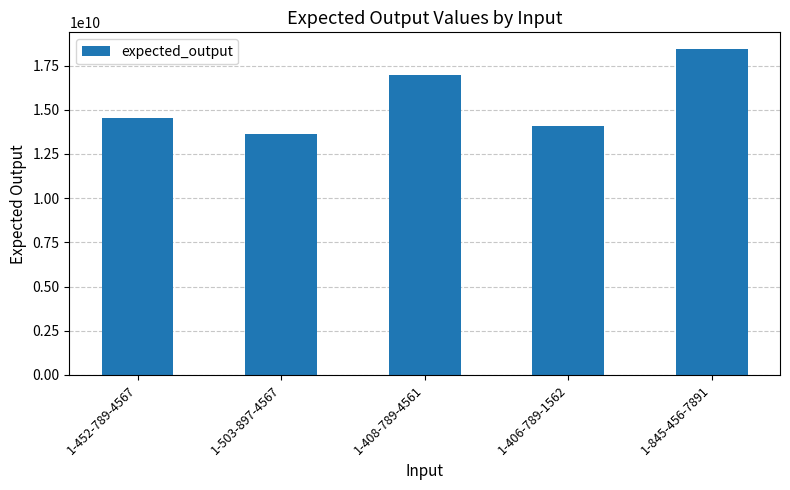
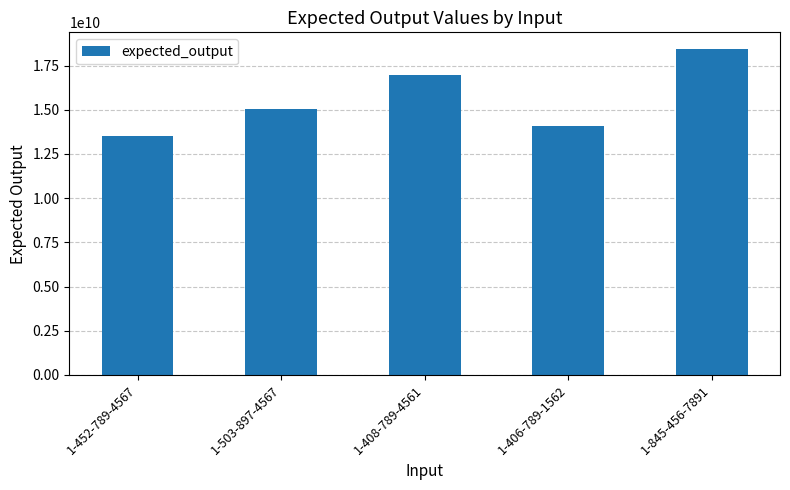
1-452-789-4567: 14500000000 -> 13500000000
1-503-897-4567: 13600000000 -> 15000000000
